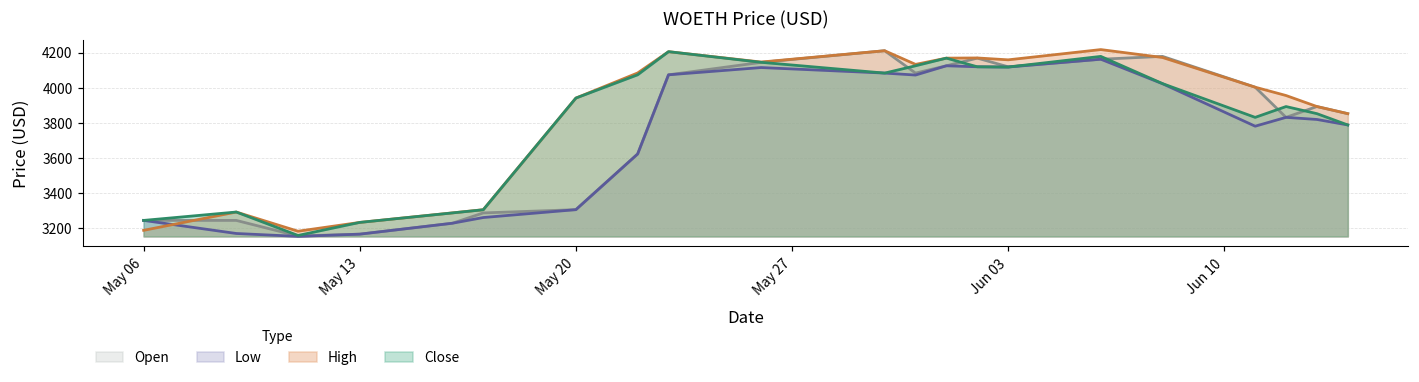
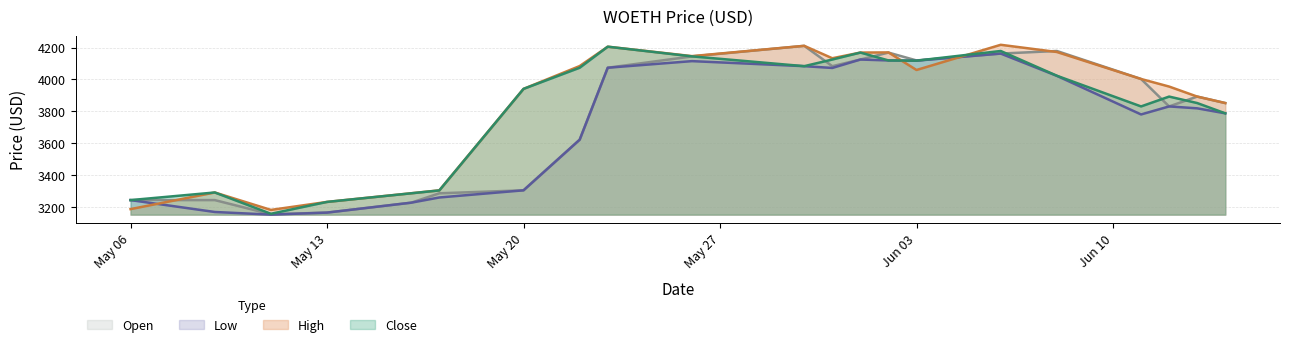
High, Jun 03: 4160 -> 4060
